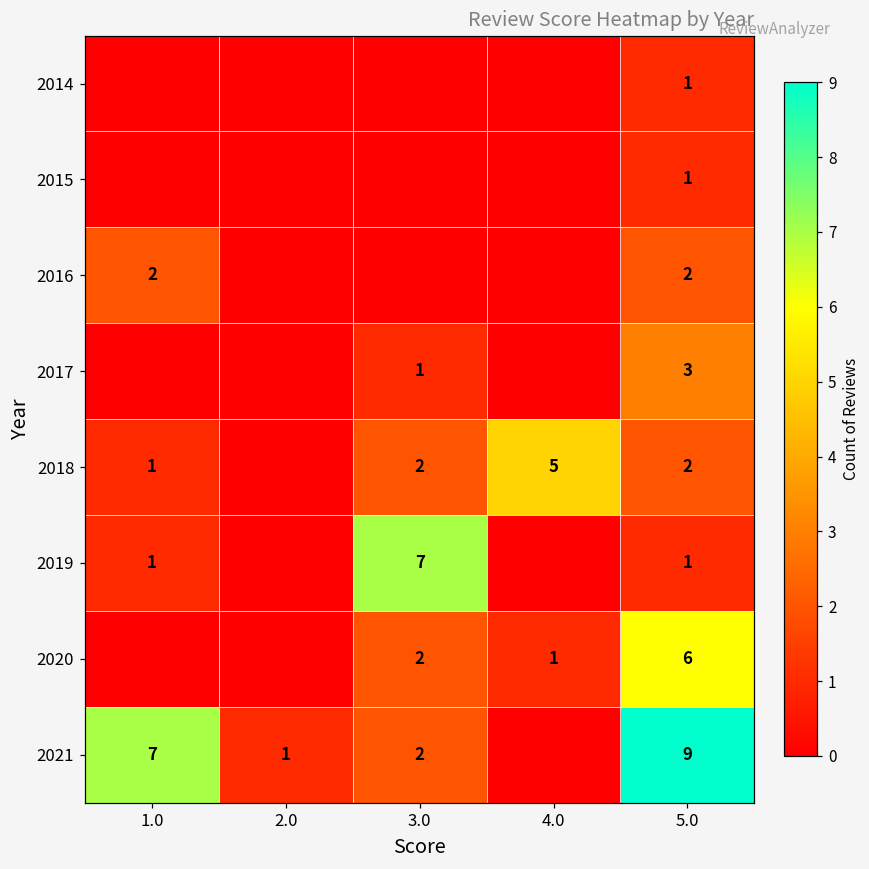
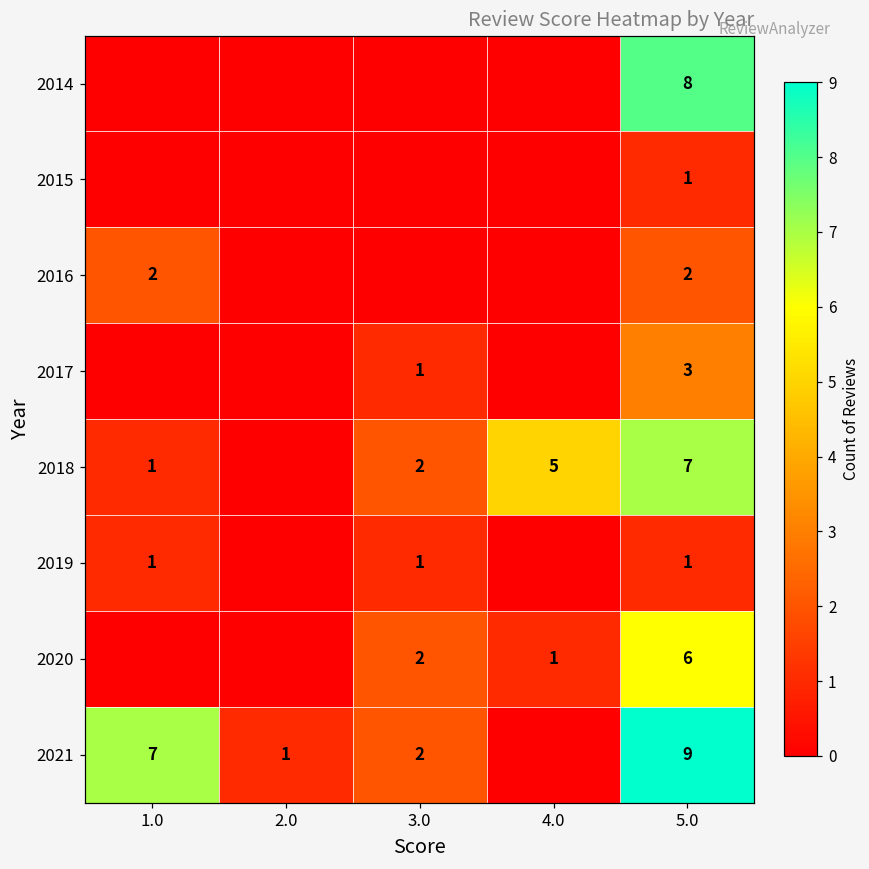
2014, 5.0: 1 -> 8
2018, 5.0: 2 -> 7
2019, 3.0: 7 -> 1
